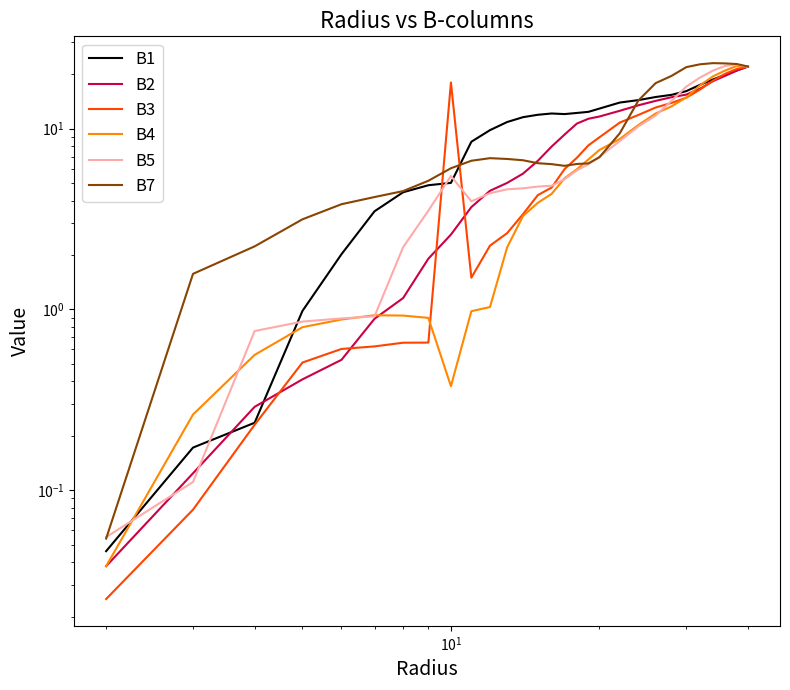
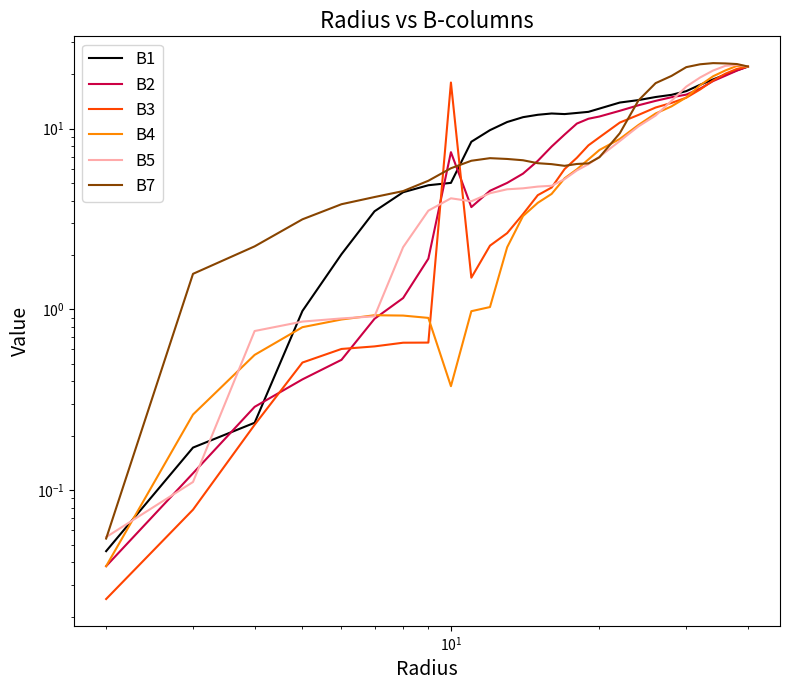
B2, 10^1: 2.6 -> 7.4
B5, 10^1: 5.5 -> 4.1
